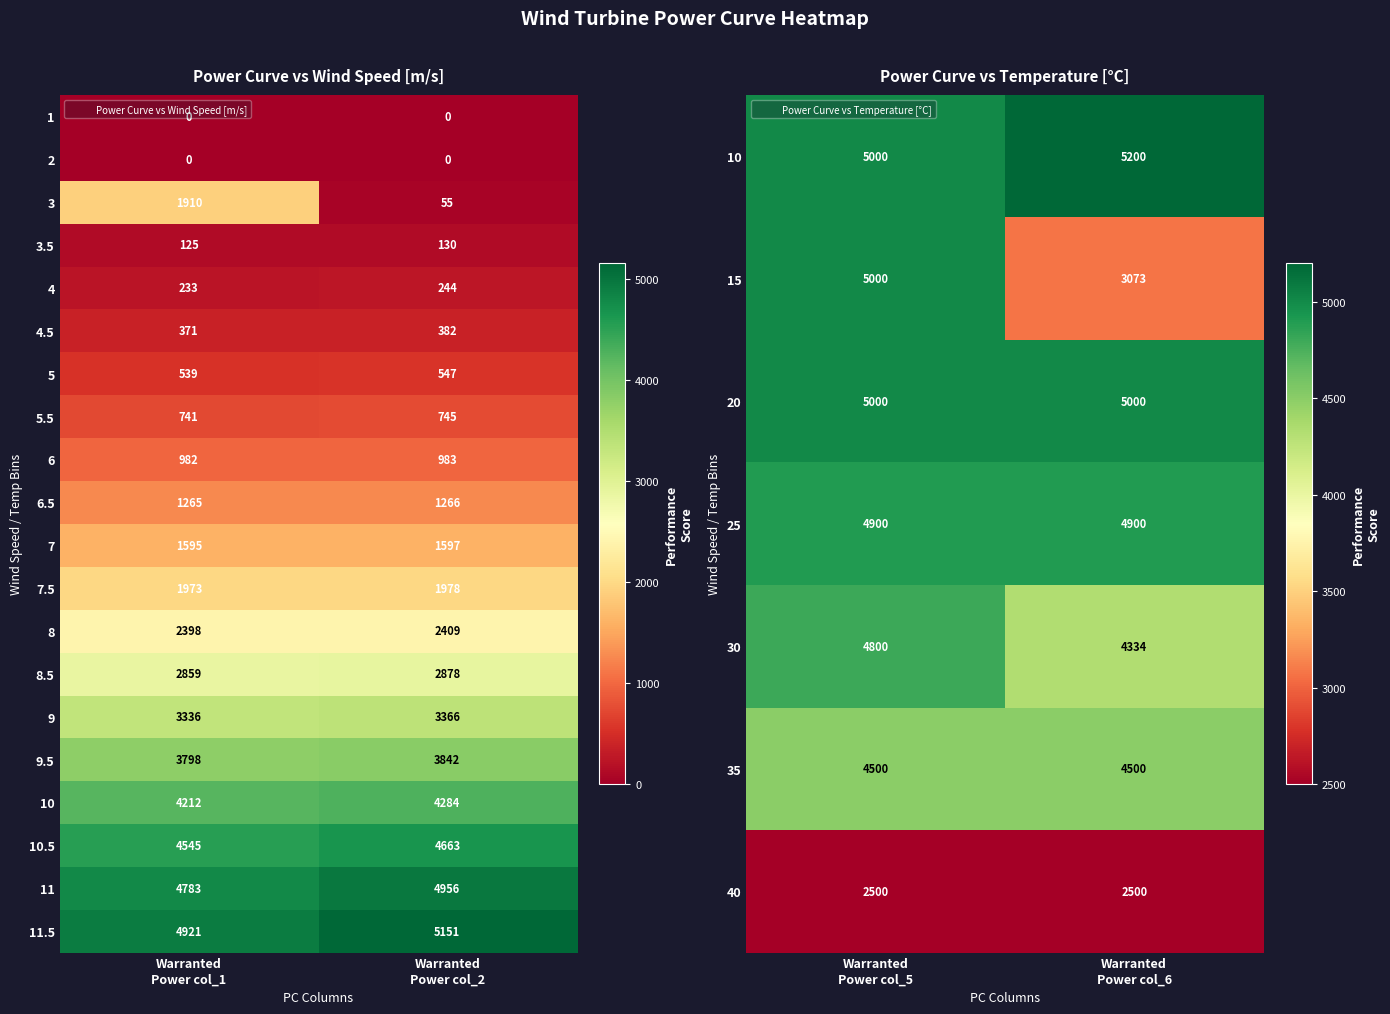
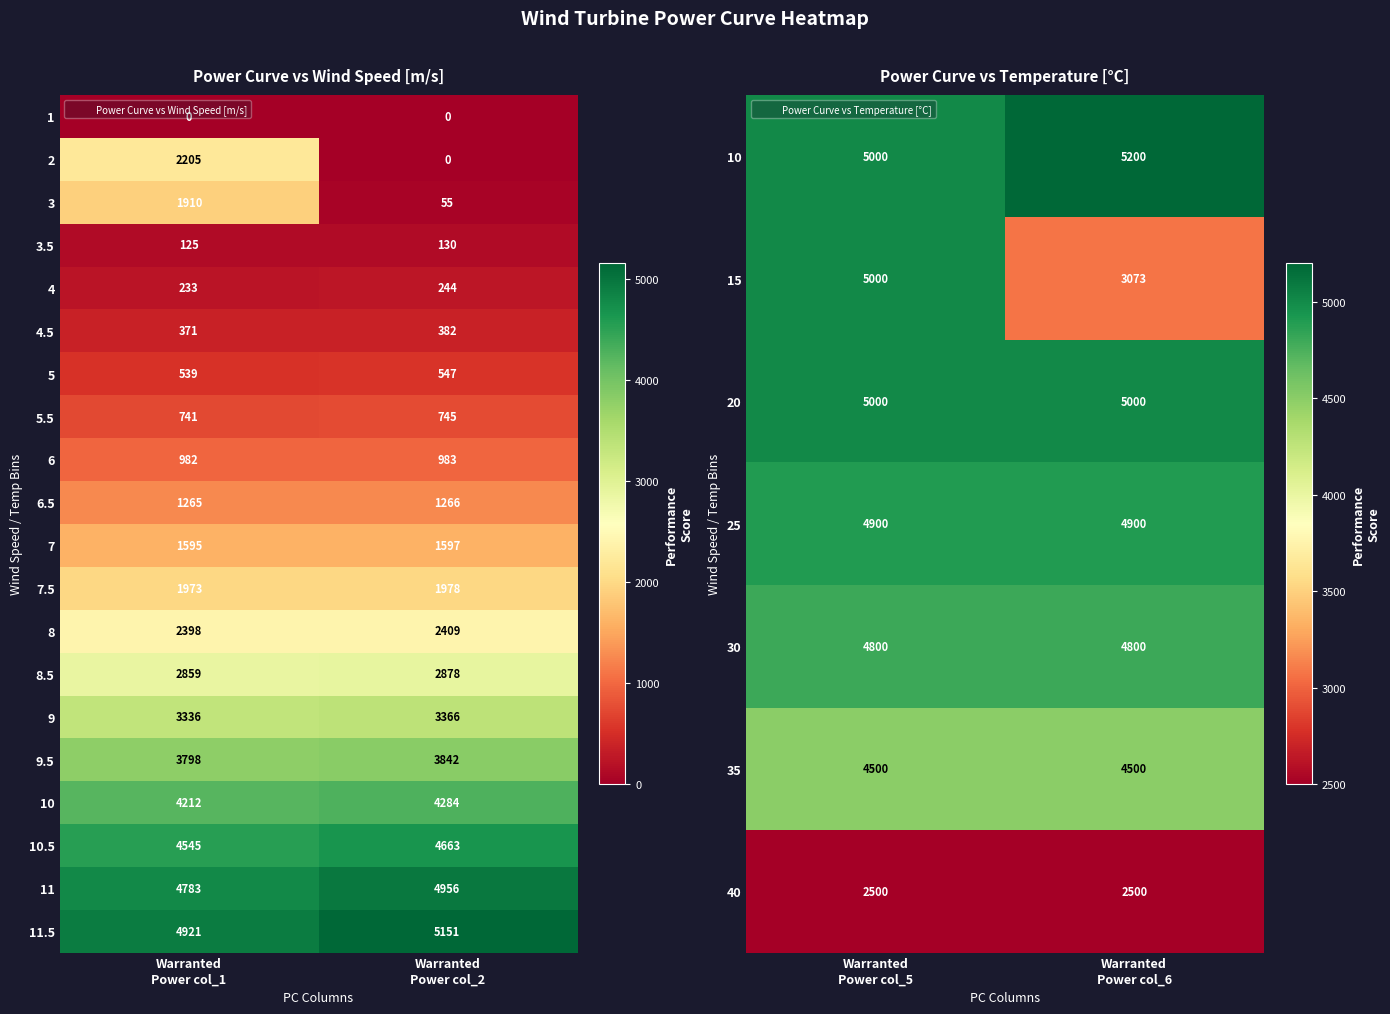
Power Curve vs Wind Speed [m/s], 2, Warranted Power col_1: 0 -> 2205
Power Curve vs Temperature [°C], 30, Warranted Power col_6: 4334 -> 4800
